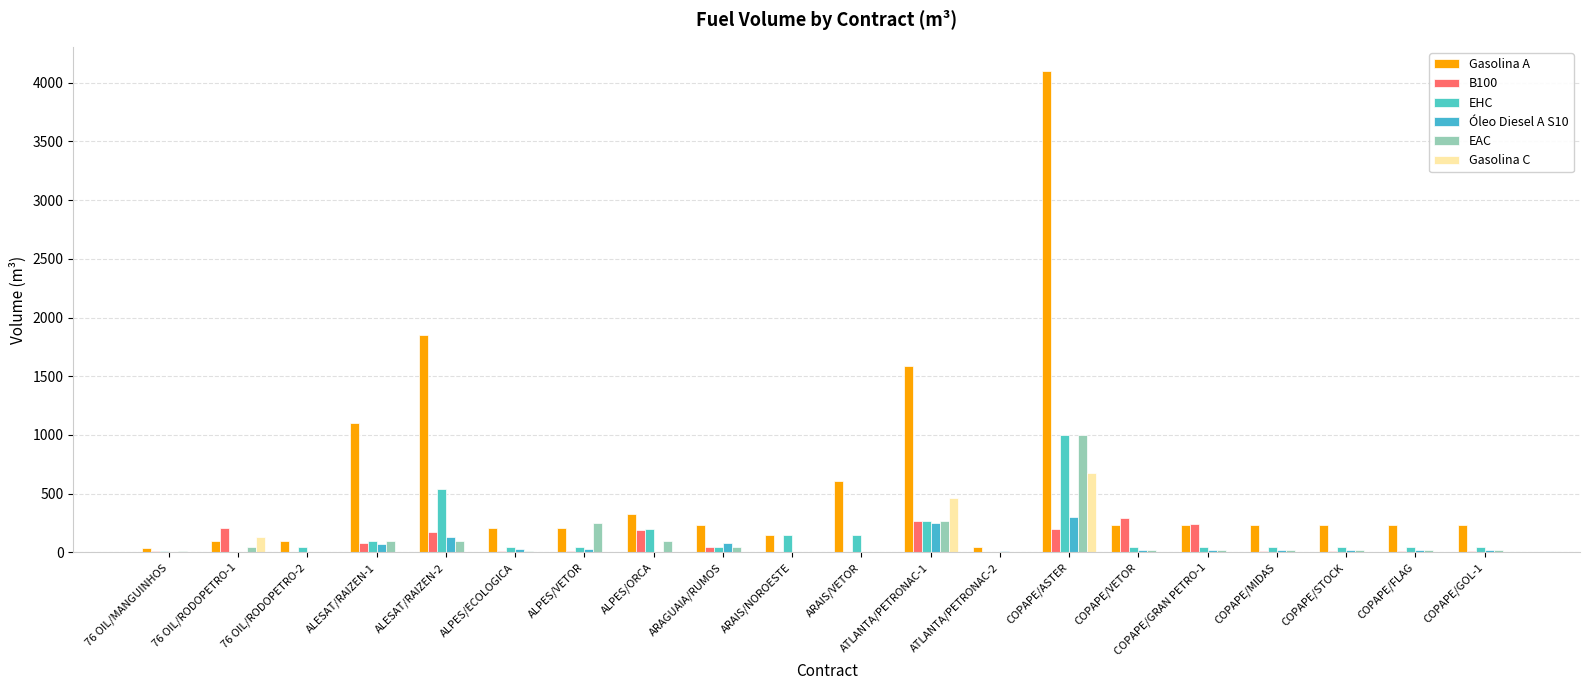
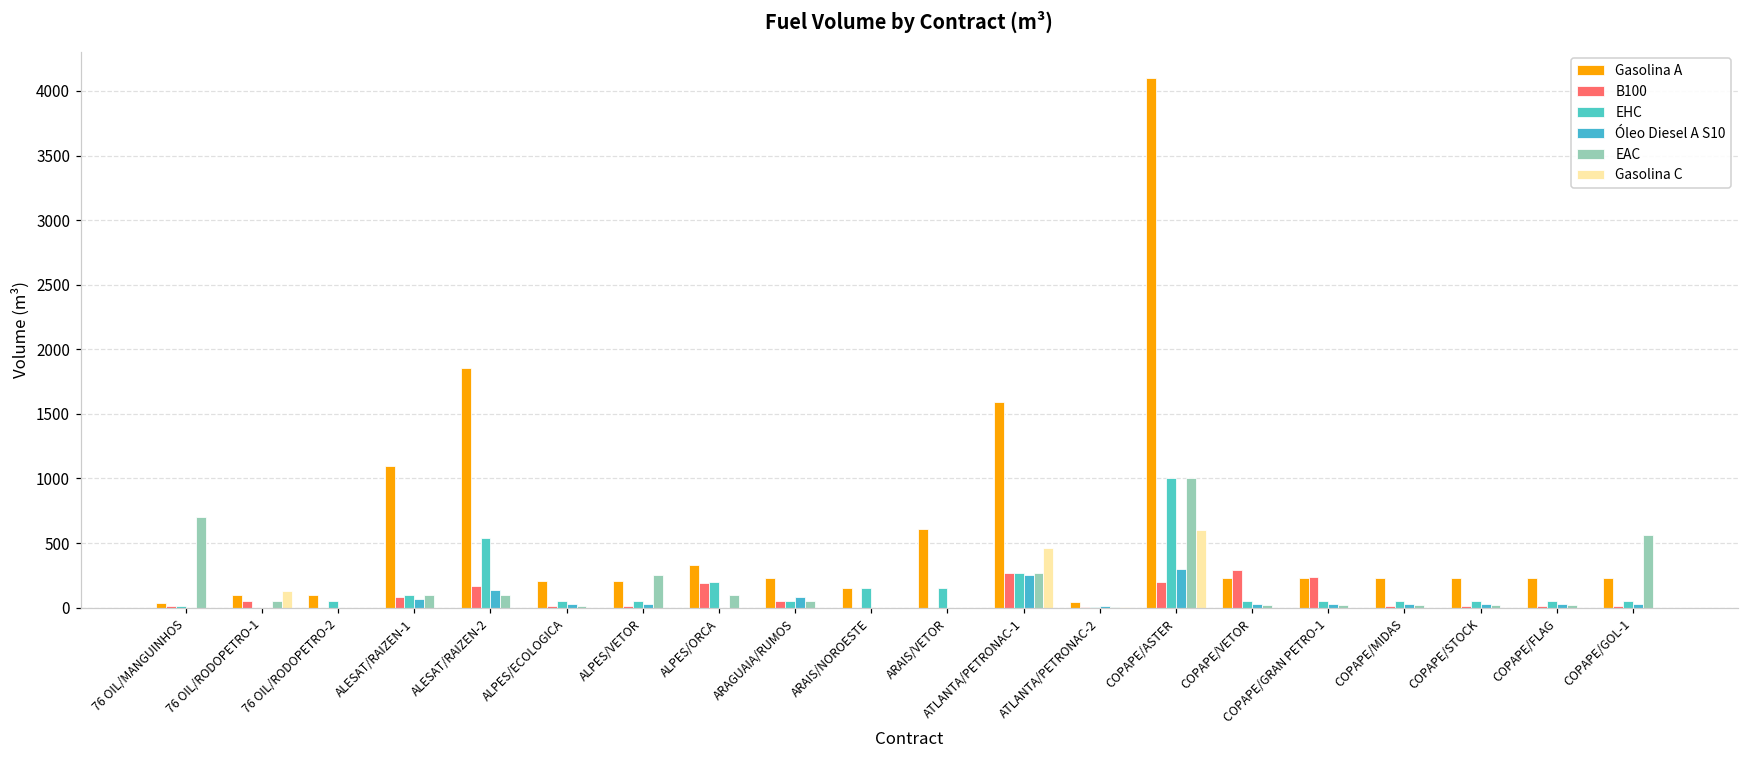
EAC, 76 OIL/MANGUINHOS: 10 -> 700
B100, 76 OIL/RODOPETRO-1: 210 -> 50
Gasolina C, COPAPE/ASTER: 680 -> 600
EAC, COPAPE/GOL-1: 20 -> 560
